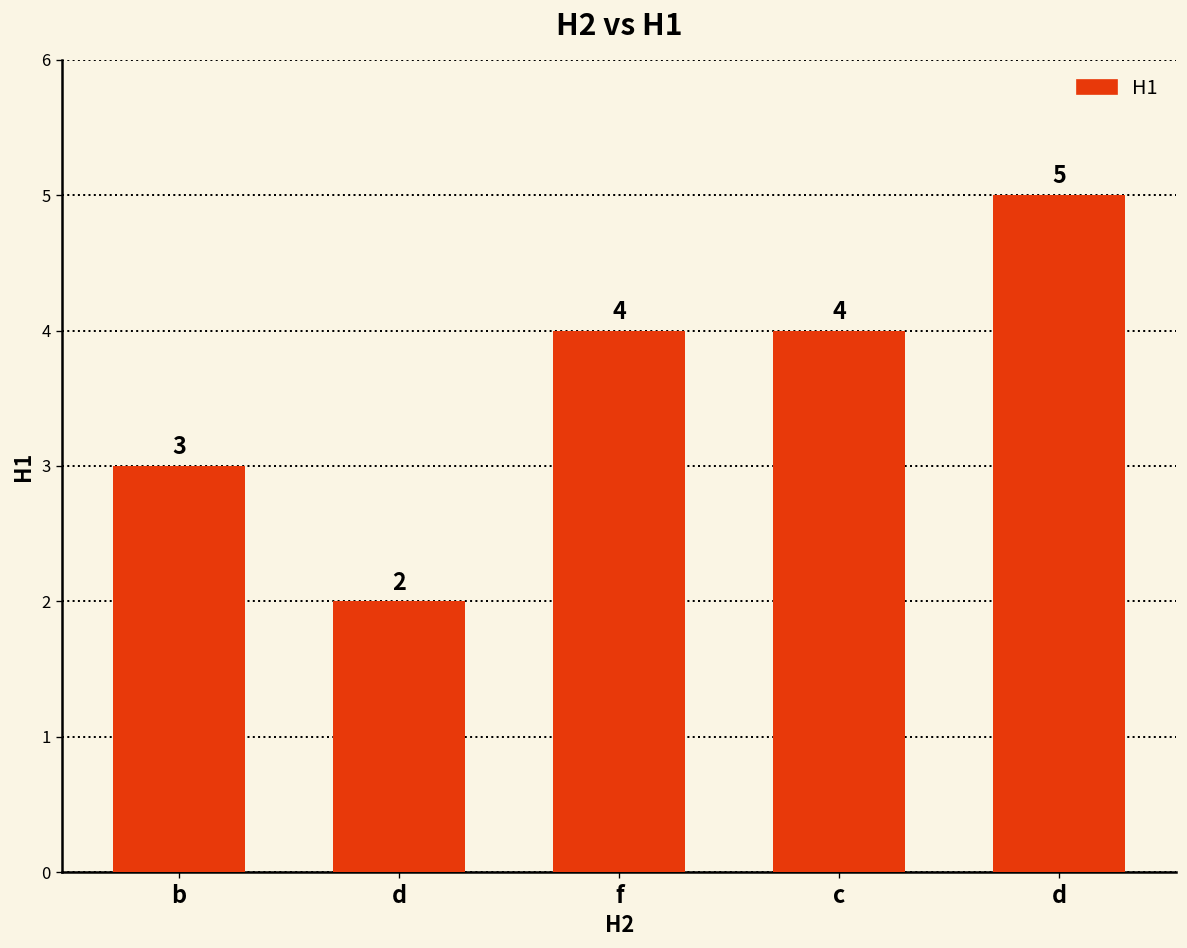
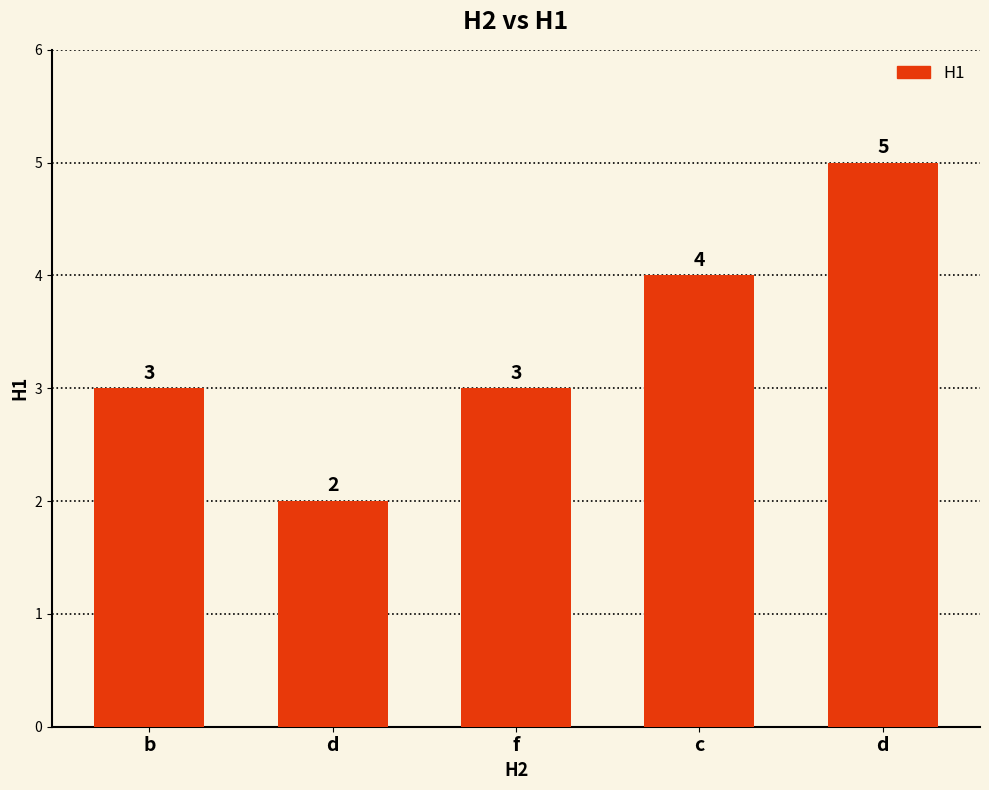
f: 4 -> 3
